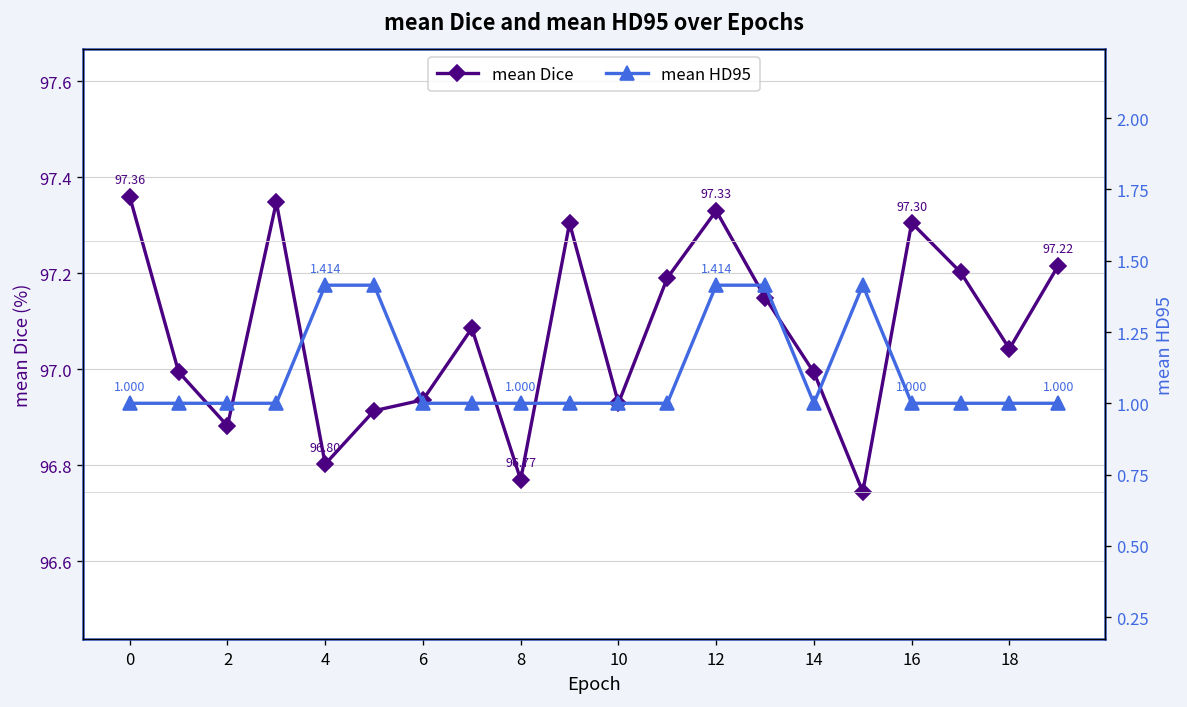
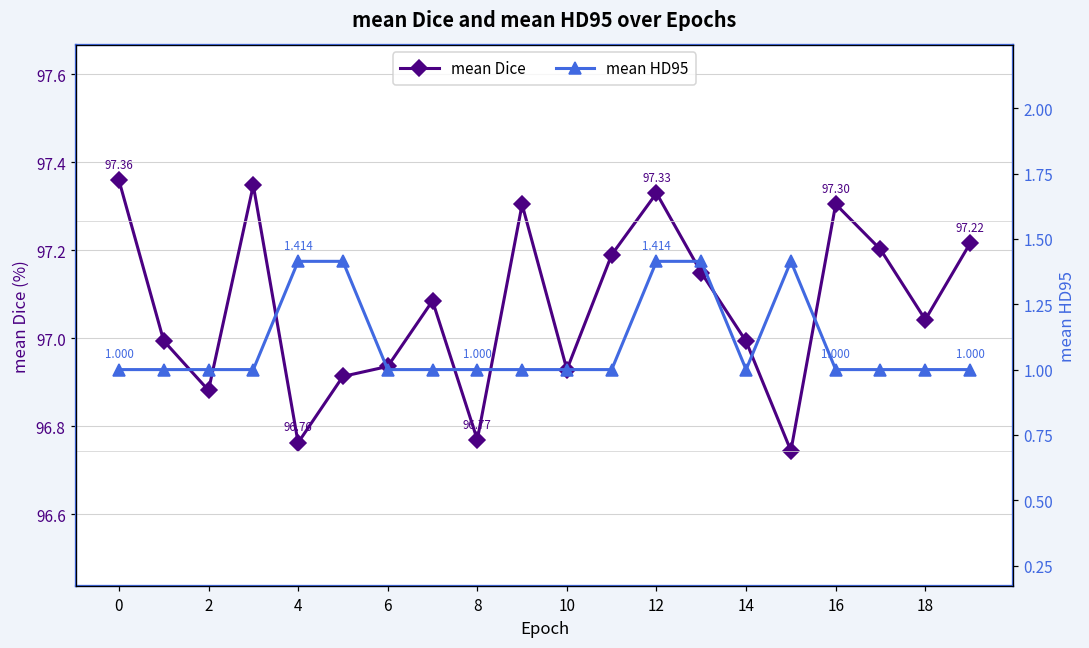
mean Dice, 4: 96.80 -> 96.76
